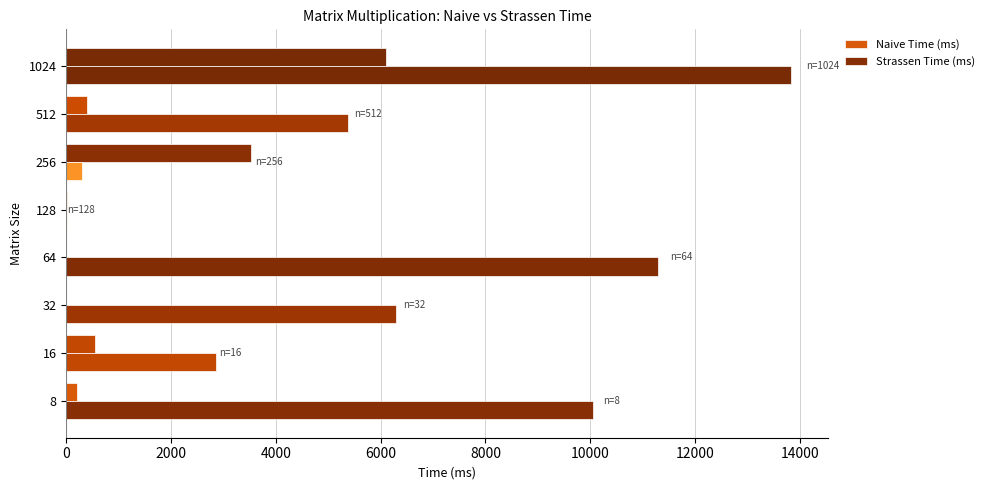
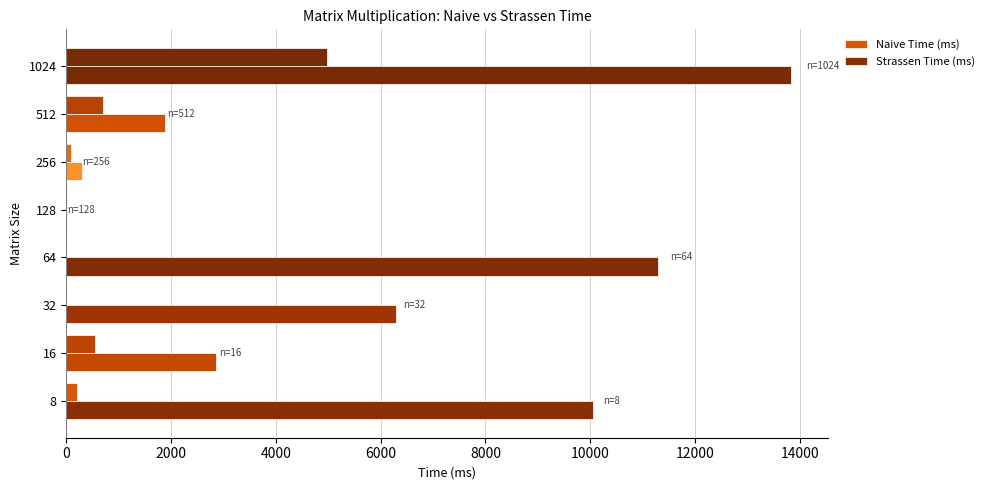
Naive Time (ms), 1024: 6100 -> 5000
Naive Time (ms), 512: 400 -> 700
Strassen Time (ms), 512: 5400 -> 1900
Naive Time (ms), 256: 3500 -> 100
